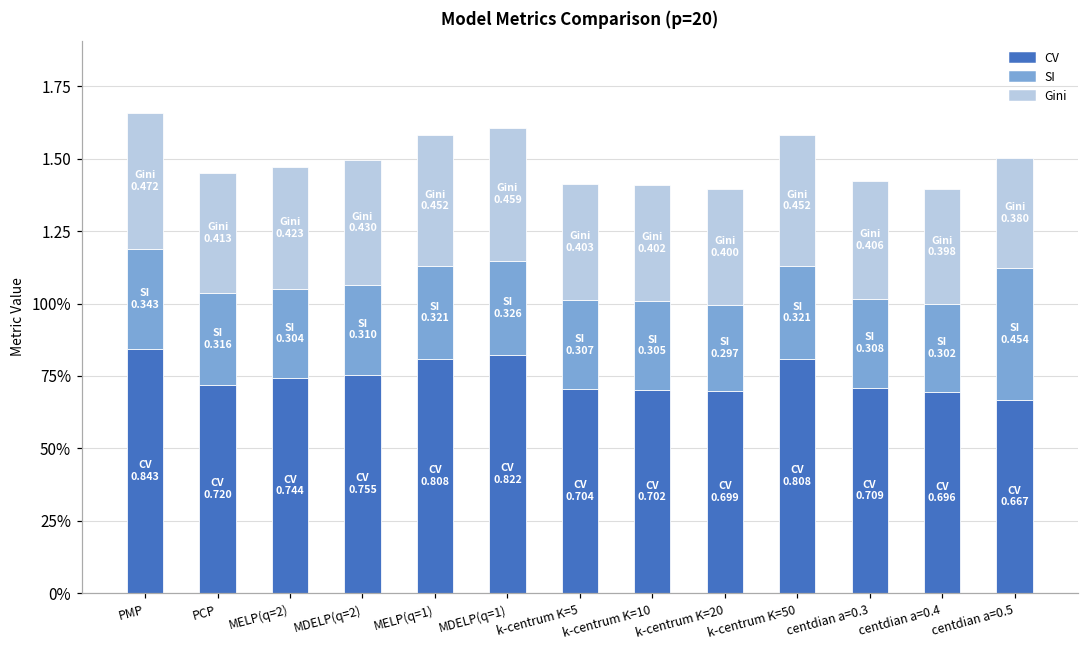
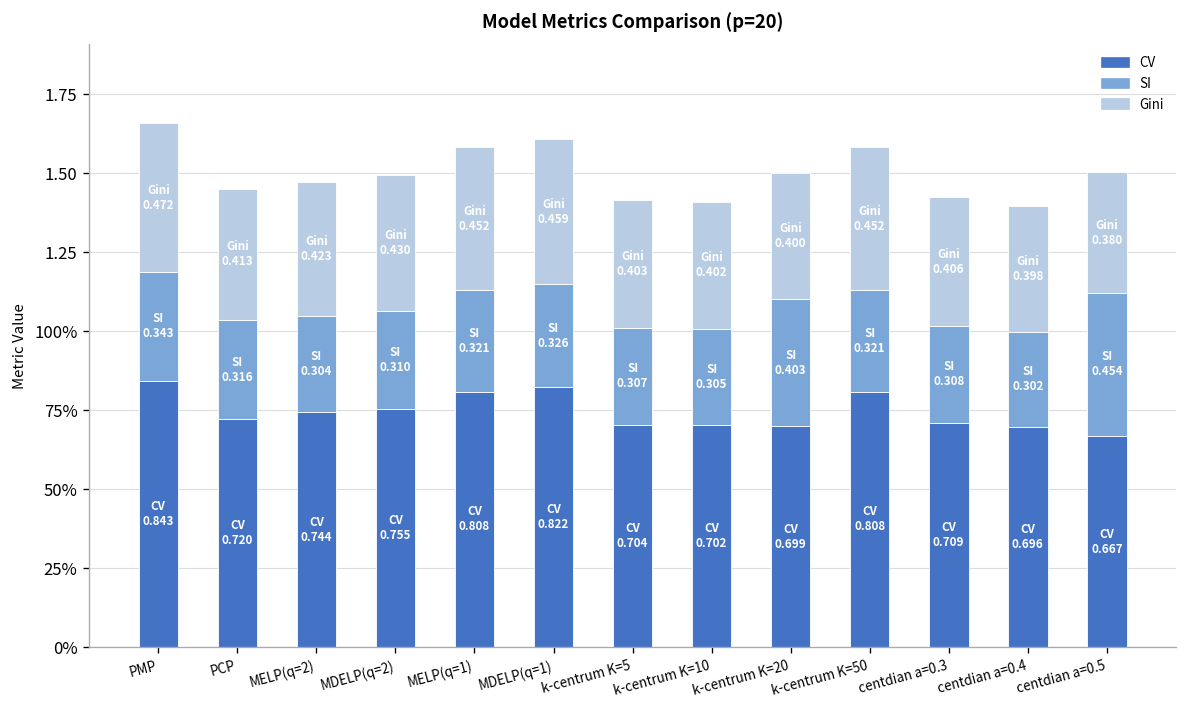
SI, k-centrum K=20: 0.297 -> 0.403
